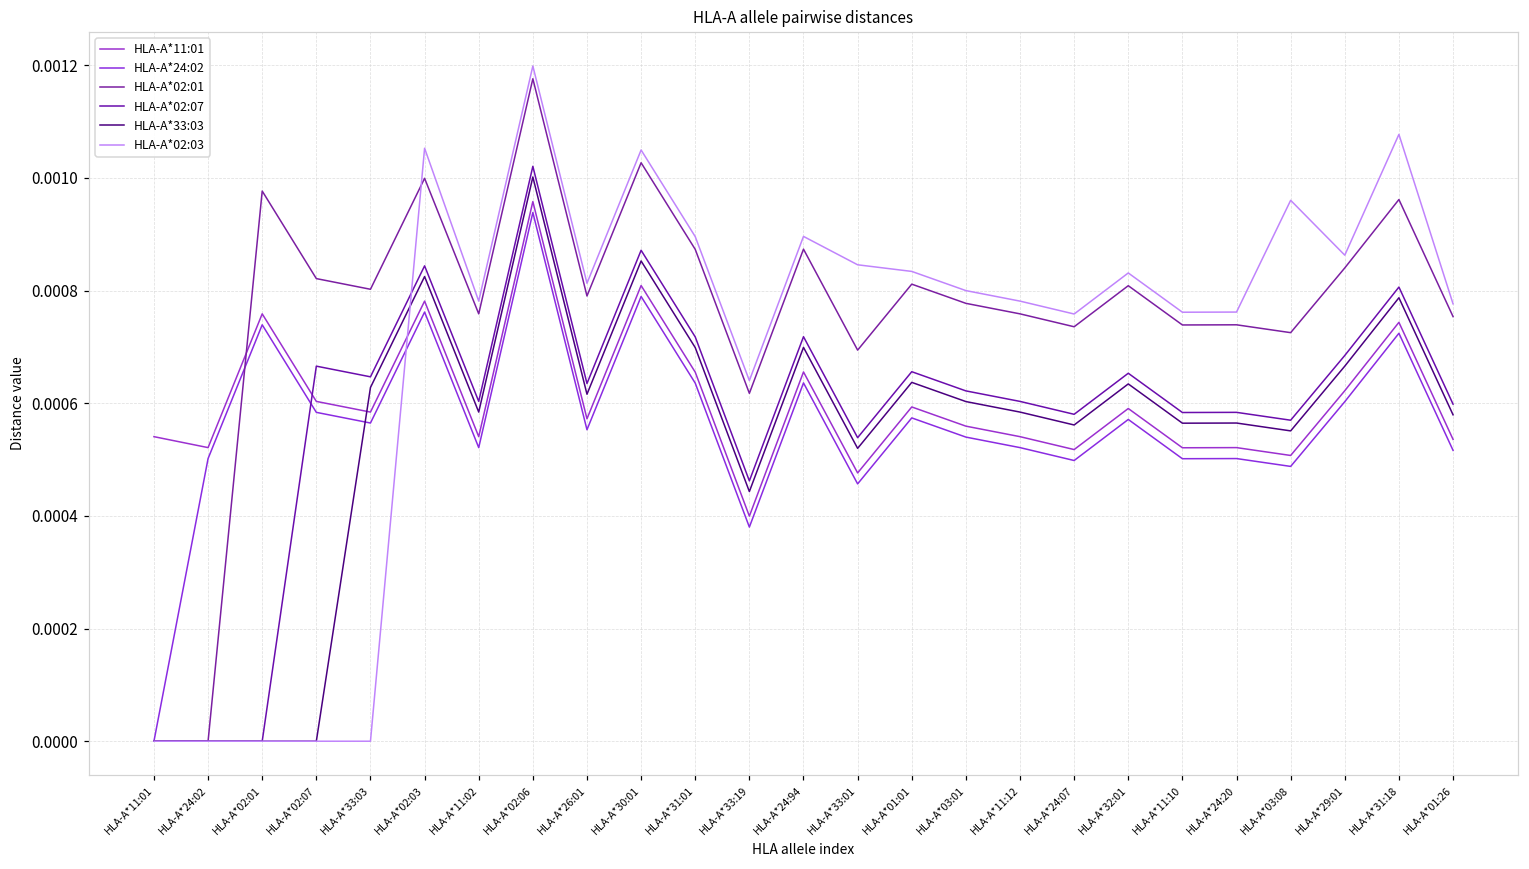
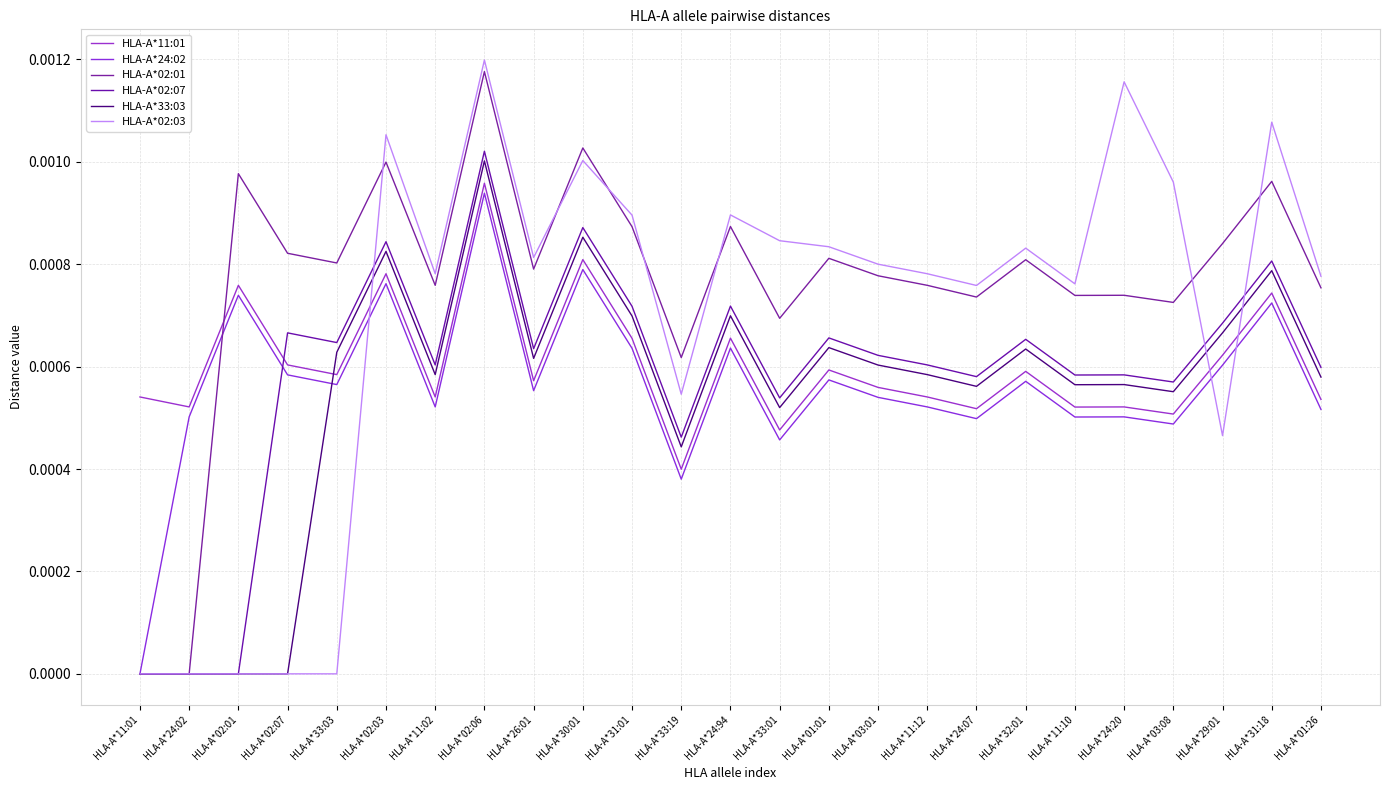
HLA-A*02:03, HLA-A*30:01: 0.00105 -> 0.00100
HLA-A*02:03, HLA-A*33:19: 0.00064 -> 0.00055
HLA-A*02:03, HLA-A*24:20: 0.00076 -> 0.00116
HLA-A*02:03, HLA-A*29:01: 0.00086 -> 0.00047
